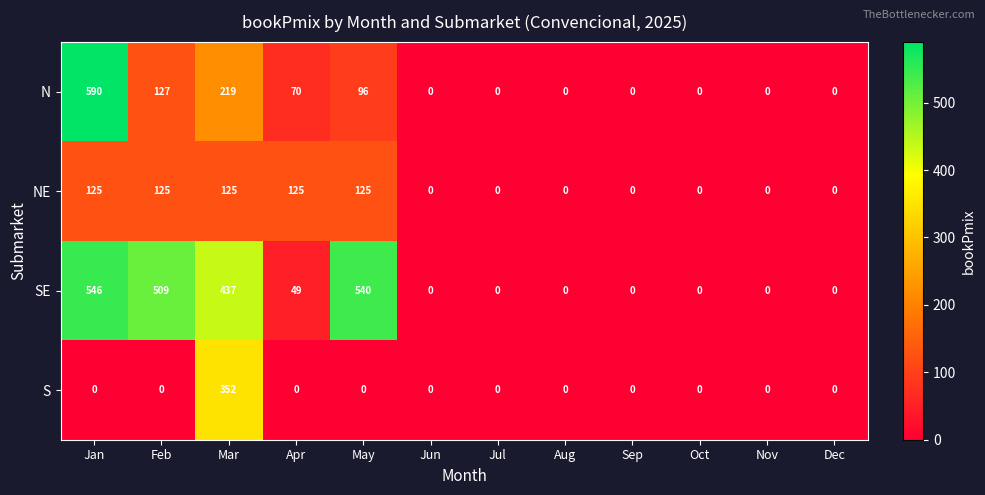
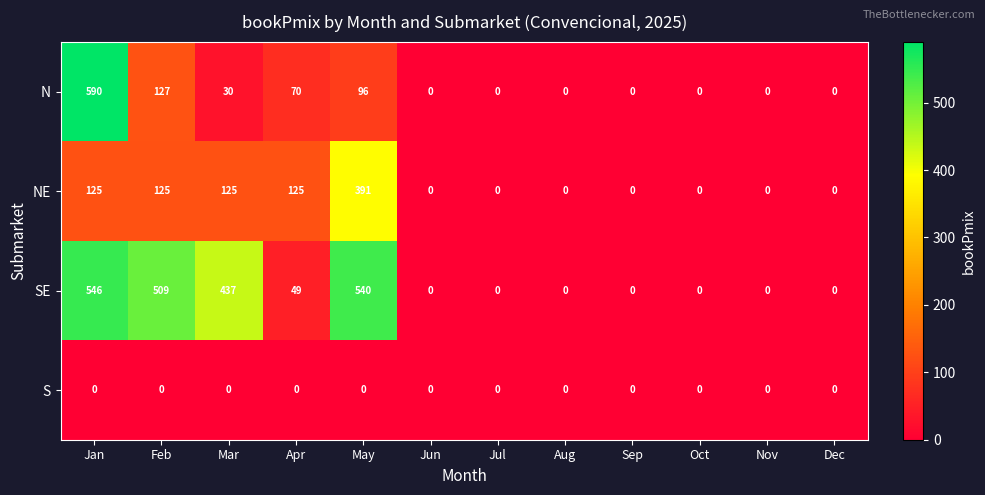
N, Mar: 219 -> 30
NE, May: 125 -> 391
S, Mar: 352 -> 0
